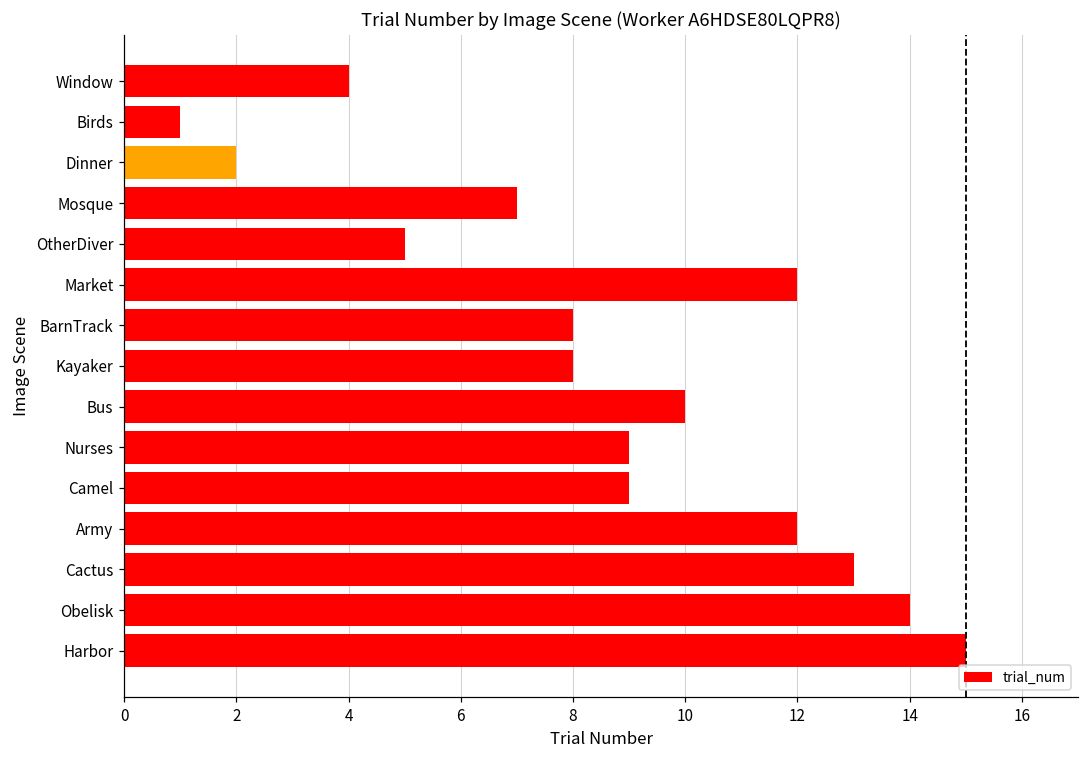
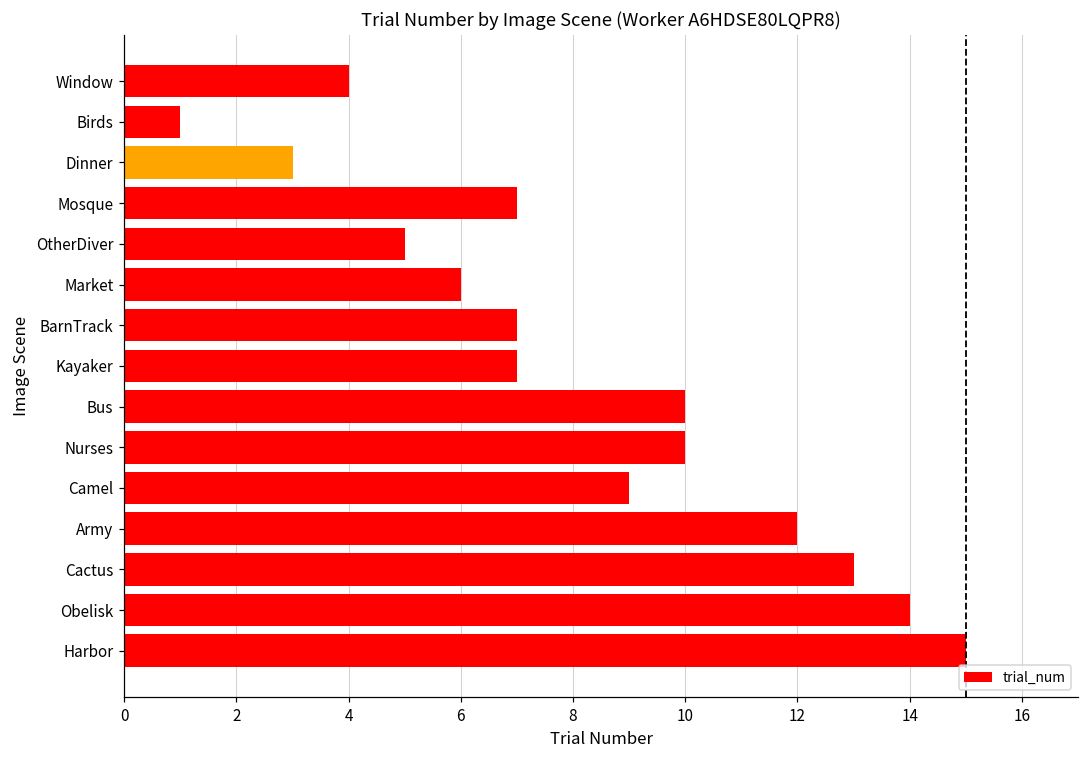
Dinner: 2 -> 3
Market: 12 -> 6
BarnTrack: 8 -> 7
Kayaker: 8 -> 7
Nurses: 9 -> 10
